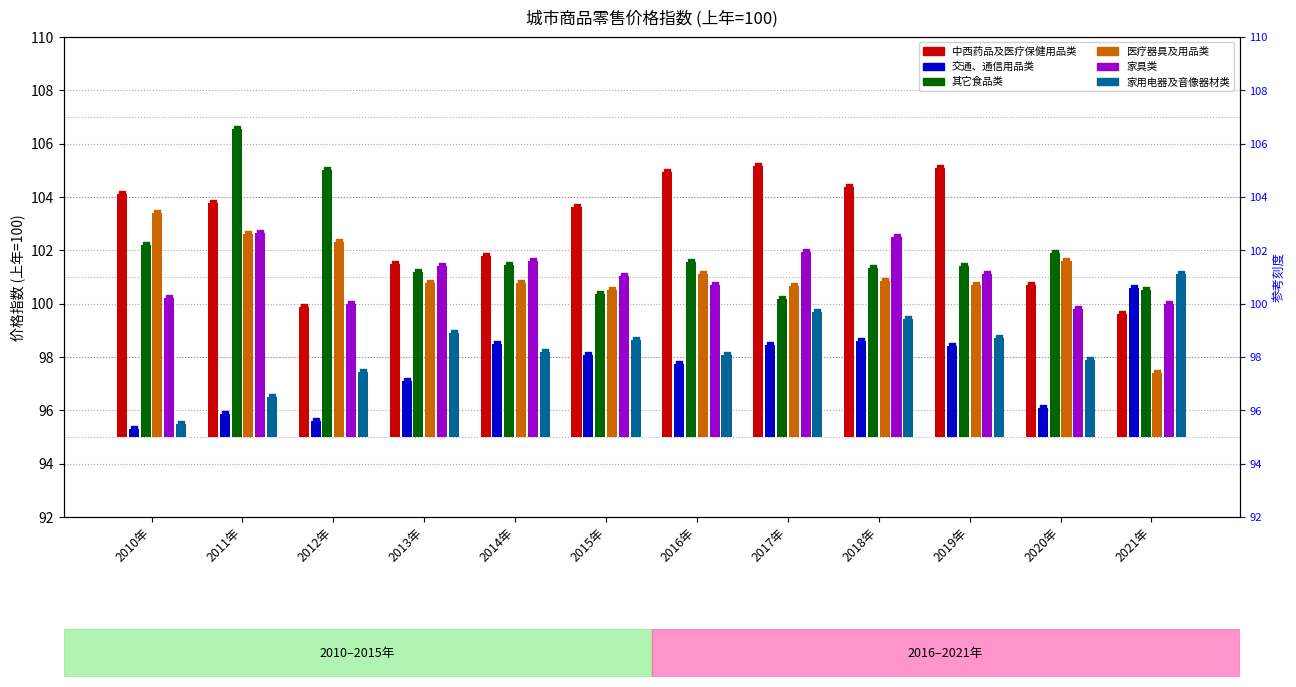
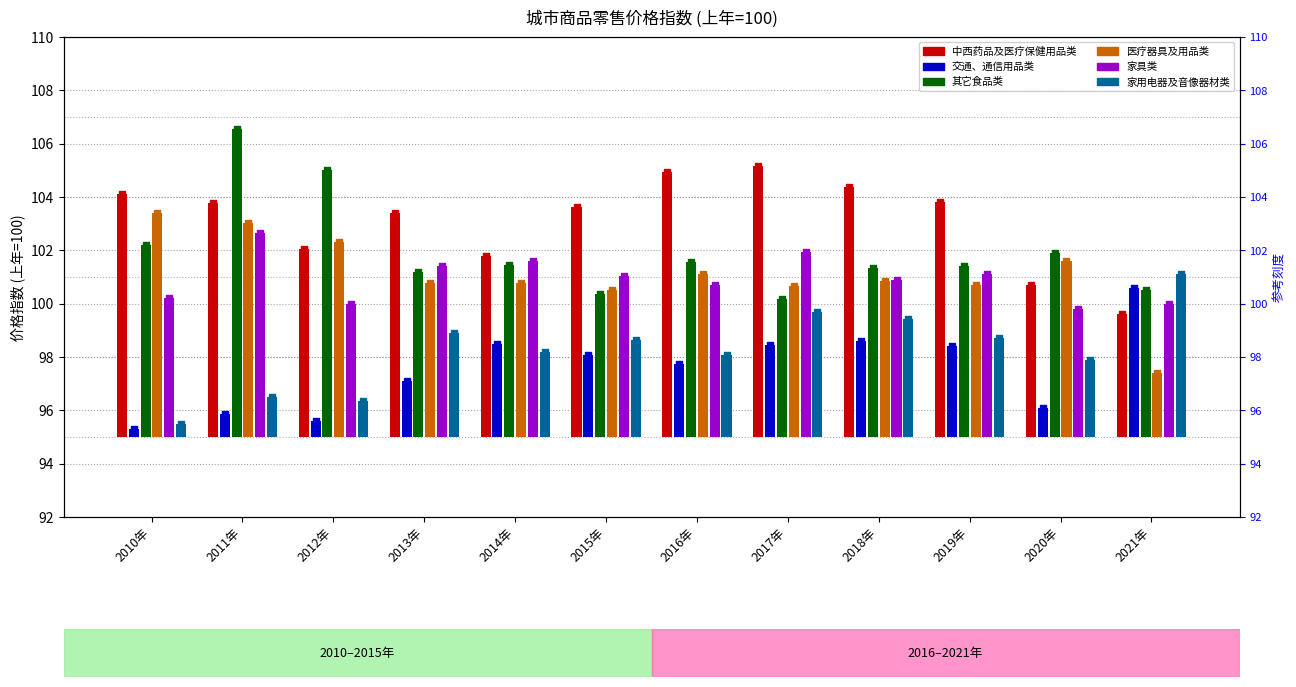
医疗器具及用品类, 2011年: 102.6 -> 103.0
中西药品及医疗保健用品类, 2012年: 99.9 -> 102.0
家用电器及音像器材类, 2012年: 97.4 -> 96.3
中西药品及医疗保健用品类, 2013年: 101.5 -> 103.4
家具类, 2018年: 102.5 -> 100.9
中西药品及医疗保健用品类, 2019年: 105.1 -> 103.8
